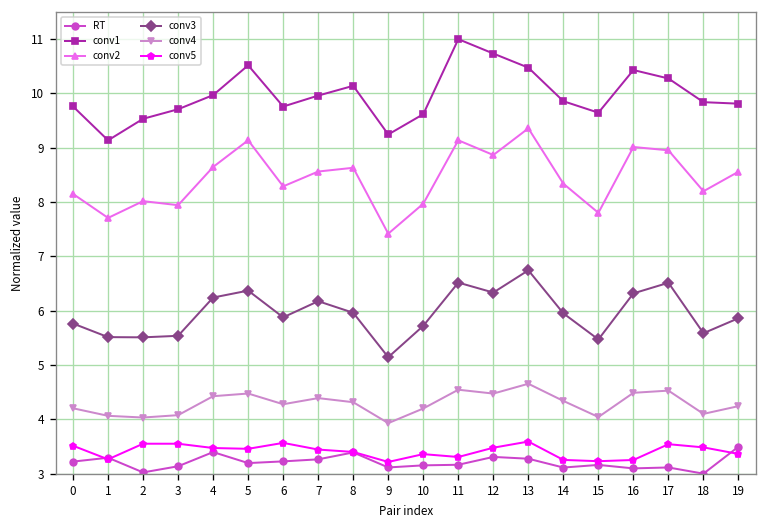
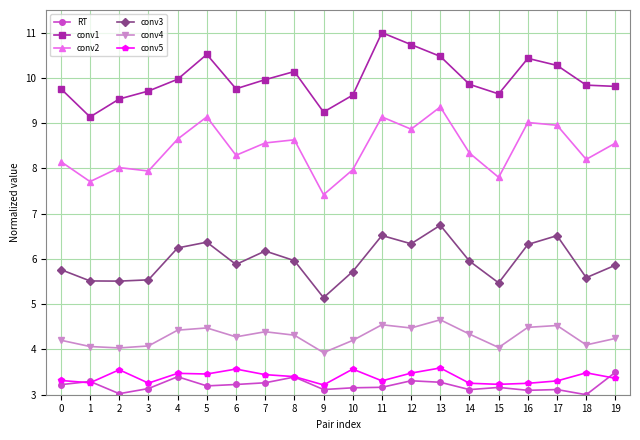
conv5, 0: 3.5 -> 3.3
conv5, 3: 3.6 -> 3.3
conv5, 10: 3.4 -> 3.6
conv5, 17: 3.5 -> 3.3
